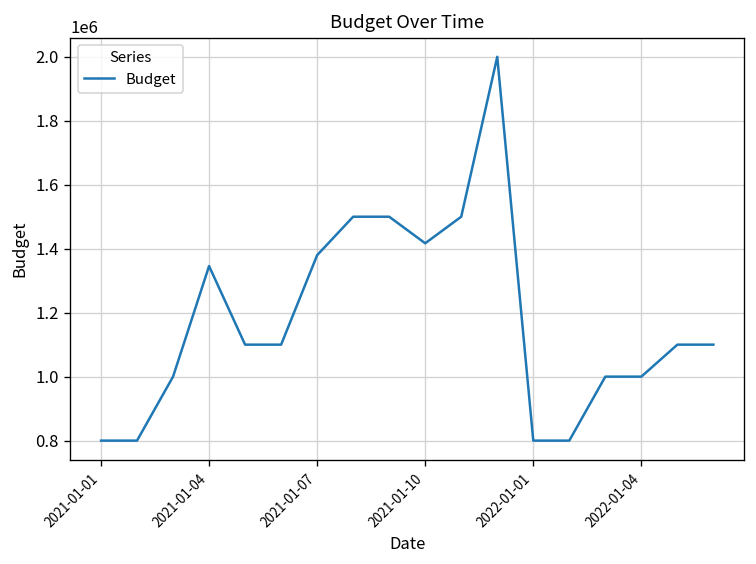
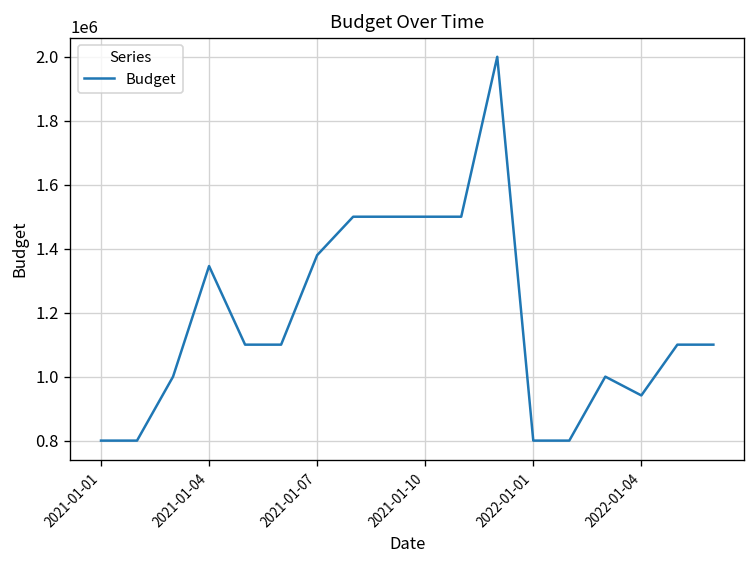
2021-01-10: 1420000 -> 1500000
2022-01-04: 1000000 -> 940000
